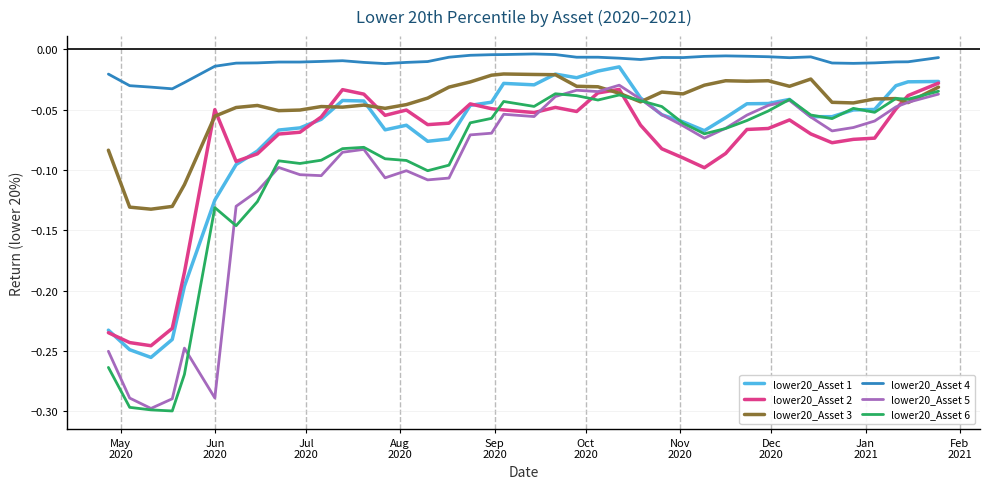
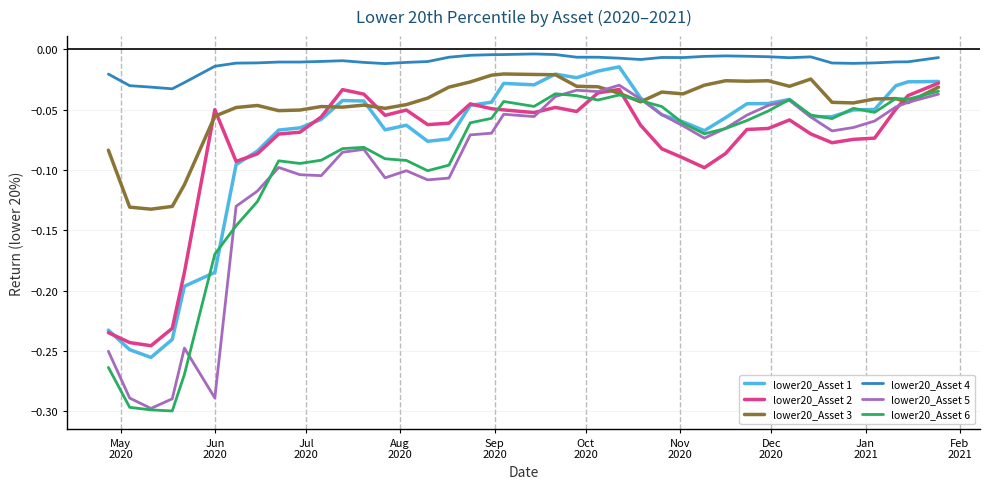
lower20_Asset 1, Jun 2020: -0.125 -> -0.185
lower20_Asset 6, Jun 2020: -0.131 -> -0.170
